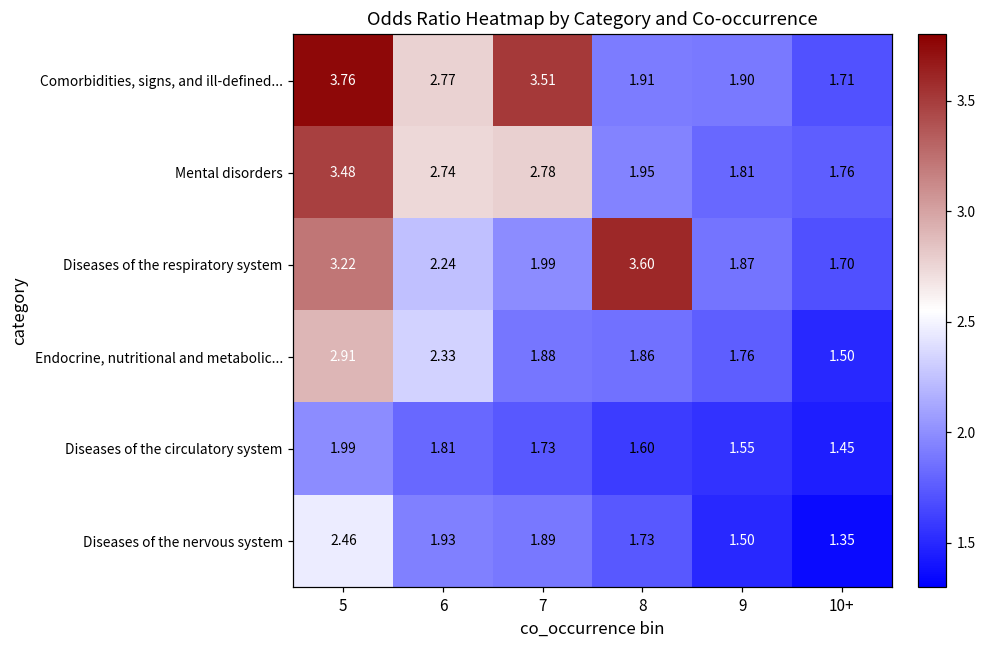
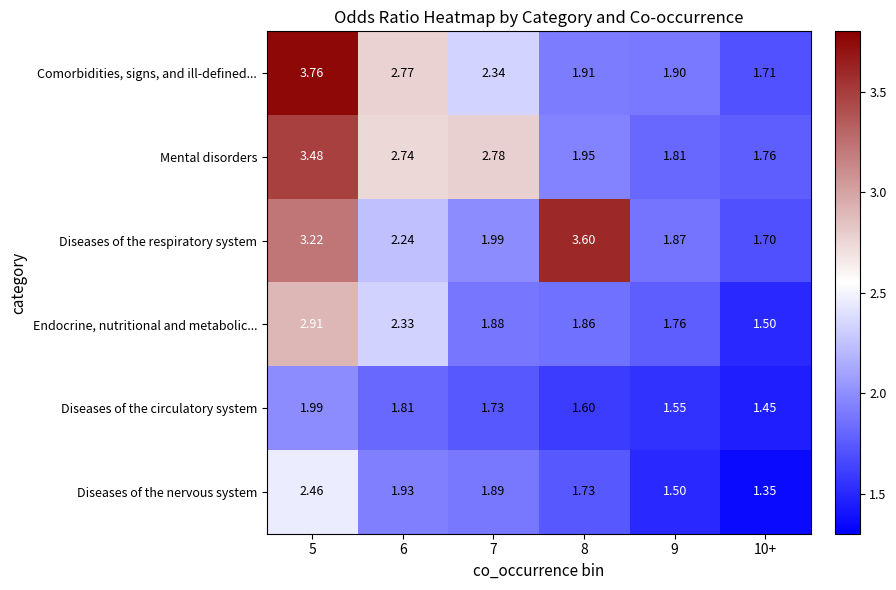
Comorbidities, signs, and ill-defined..., 7: 3.51 -> 2.34
